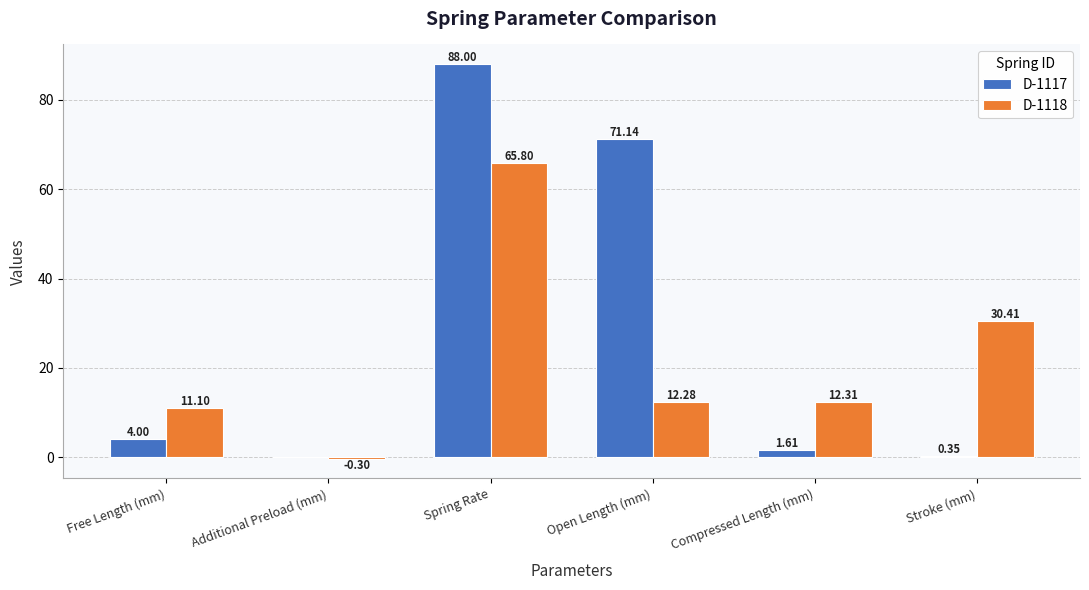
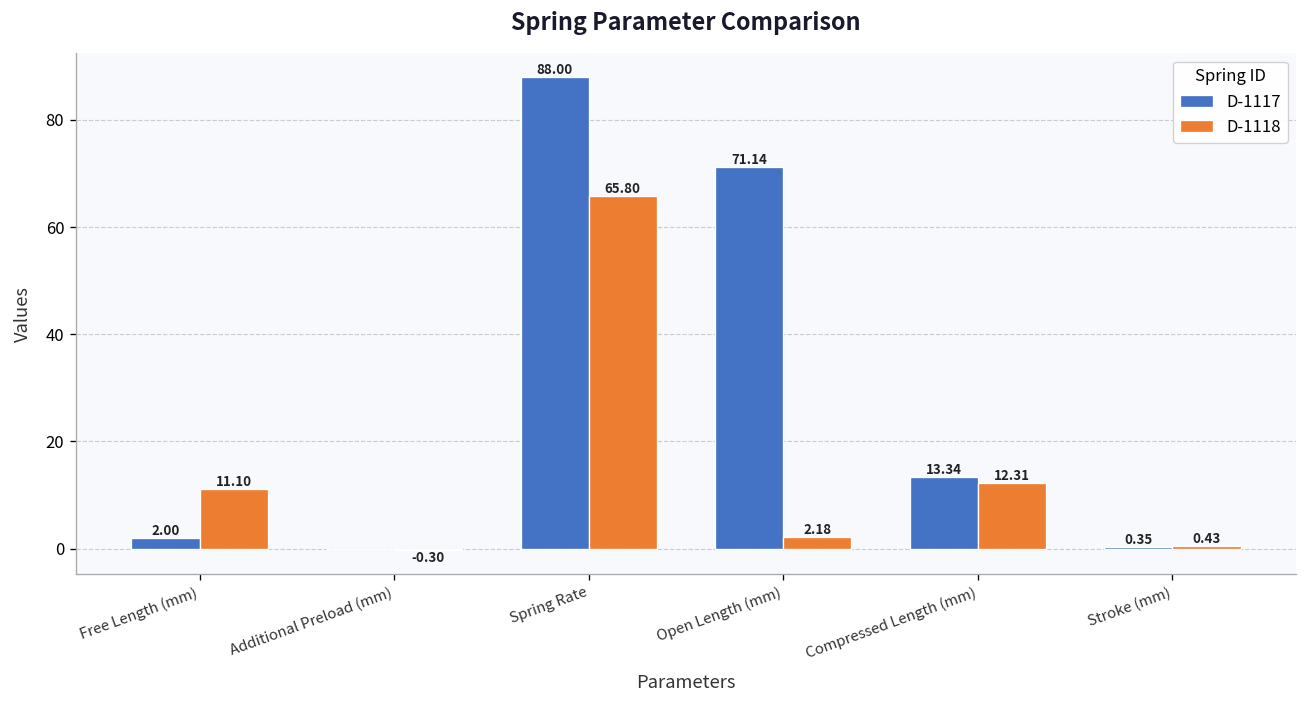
D-1117, Free Length (mm): 4.00 -> 2.00
D-1118, Open Length (mm): 12.28 -> 2.18
D-1117, Compressed Length (mm): 1.61 -> 13.34
D-1118, Stroke (mm): 30.41 -> 0.43
